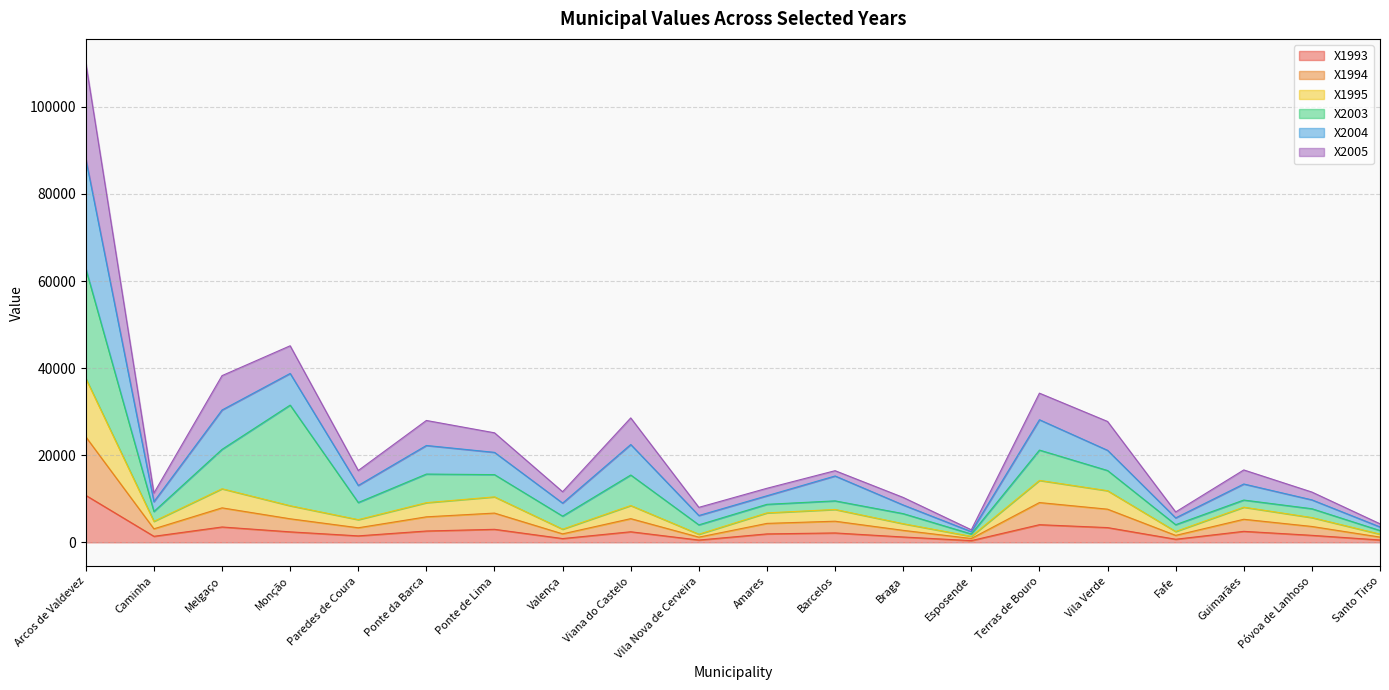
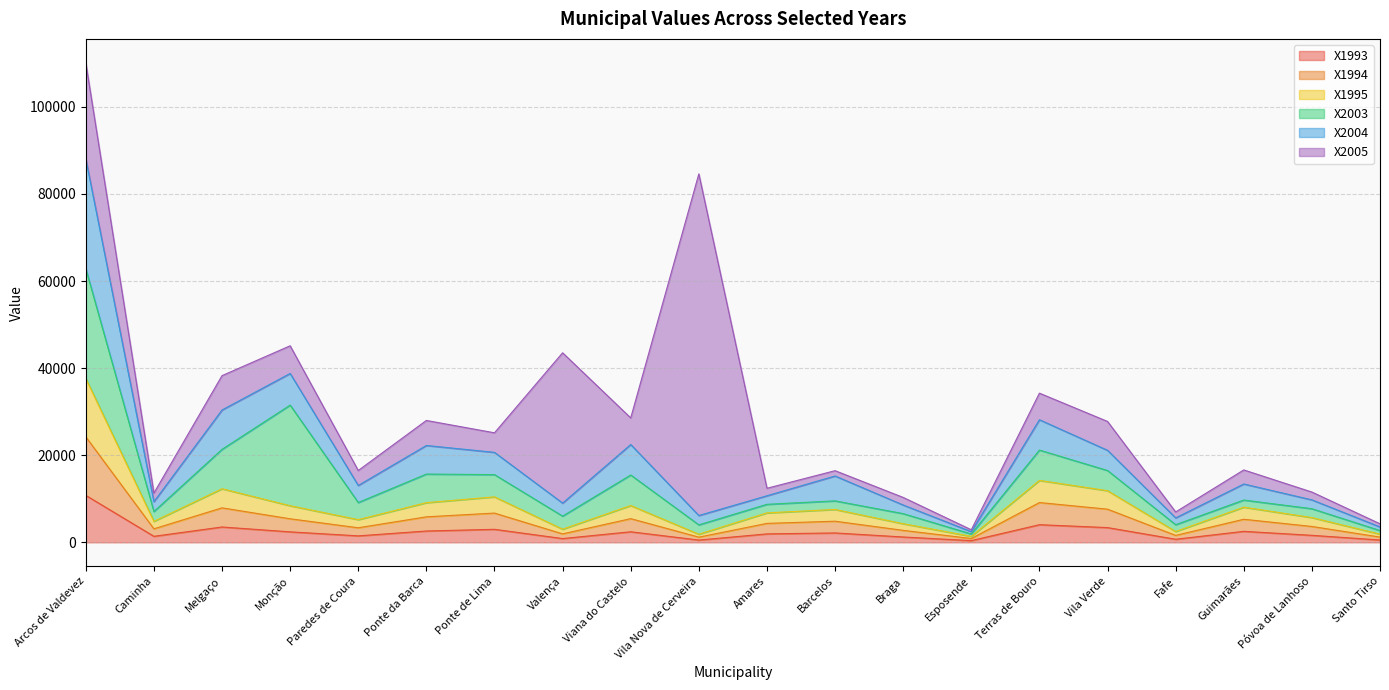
X2005, Valença: 3000 -> 35000
X2005, Vila Nova de Cerveira: 2000 -> 78000
